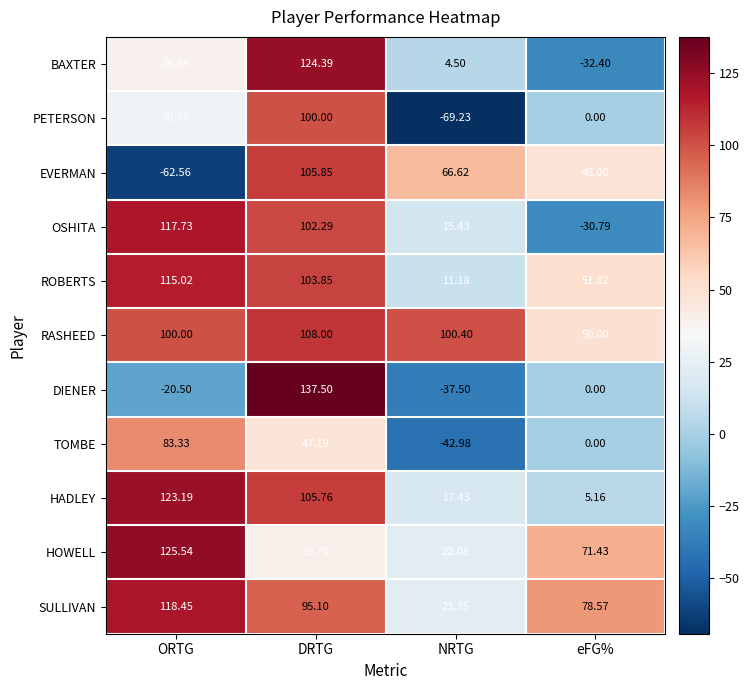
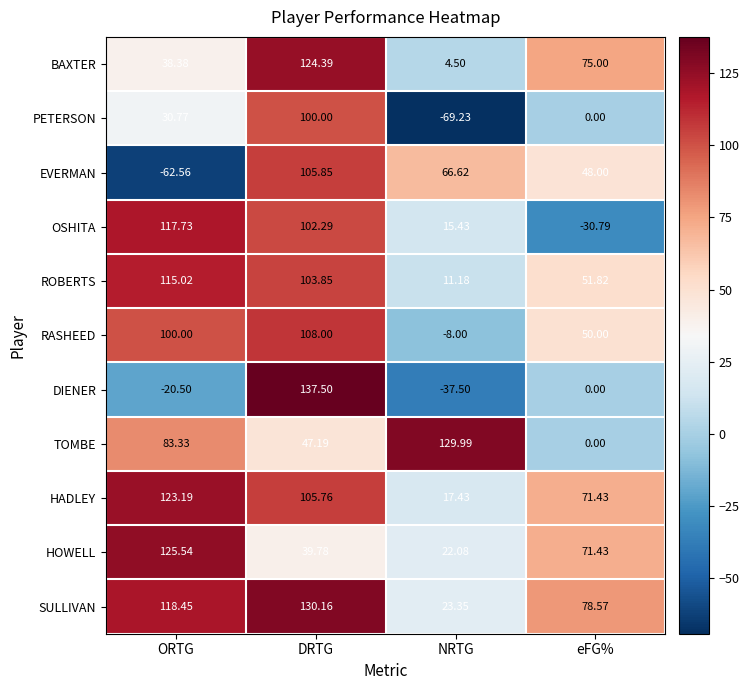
BAXTER, eFG%: -32.40 -> 75.00
RASHEED, NRTG: 100.40 -> -8.00
TOMBE, NRTG: -42.98 -> 129.99
HADLEY, eFG%: 5.16 -> 71.43
SULLIVAN, DRTG: 95.10 -> 130.16
